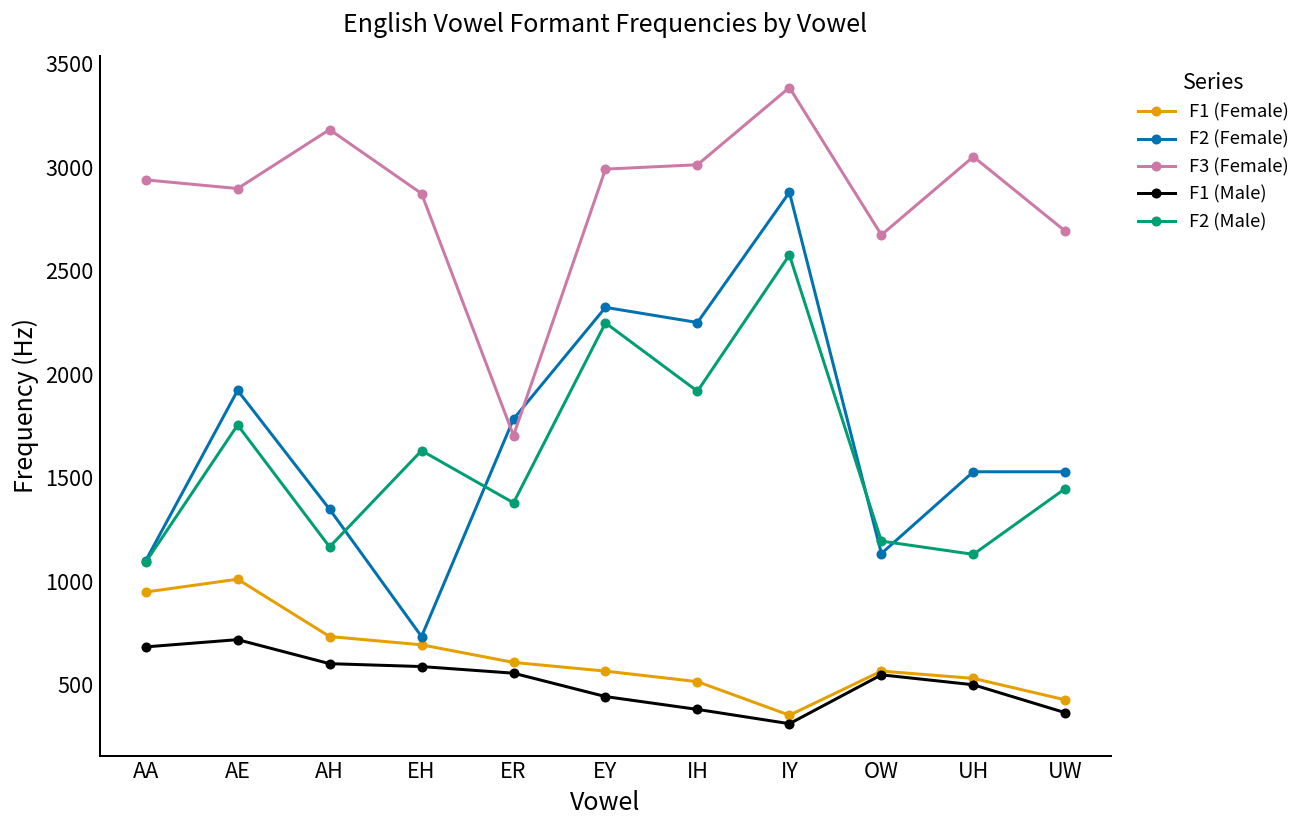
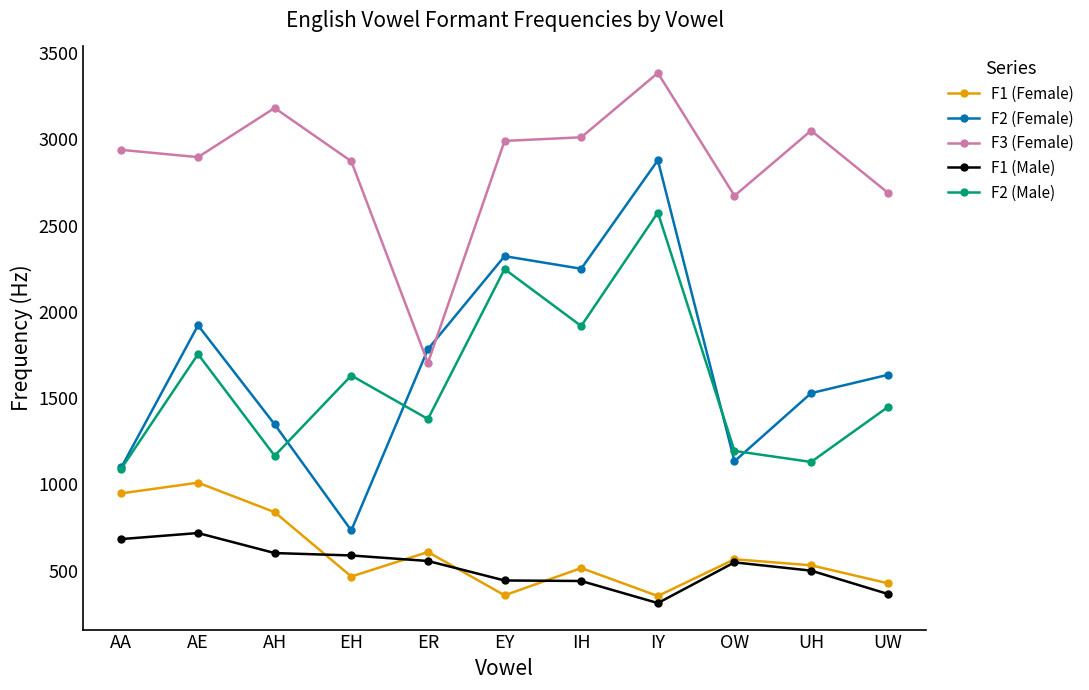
F1 (Female), AH: 730 -> 840
F1 (Female), EH: 690 -> 470
F1 (Female), EY: 570 -> 360
F1 (Male), IH: 380 -> 440
F2 (Female), UW: 1530 -> 1640
